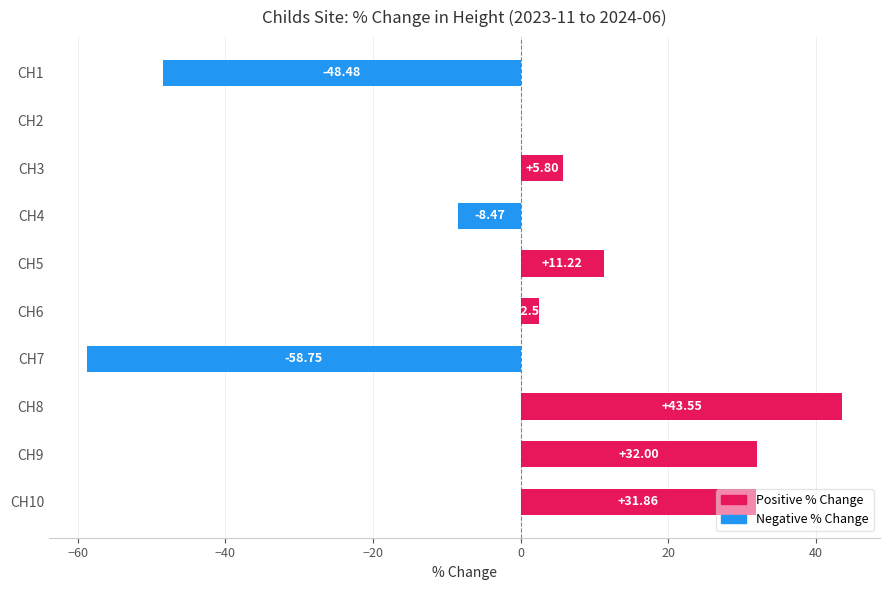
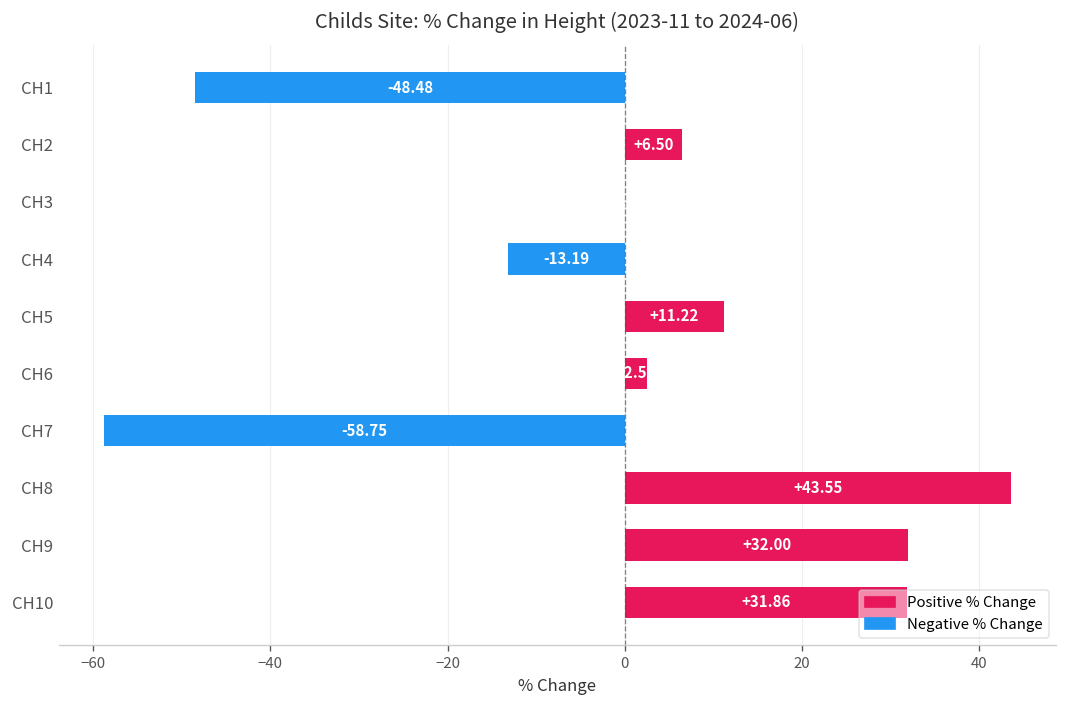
CH2: 0 -> 7
CH3: 6 -> 0
CH4: -8.47 -> -13.19
